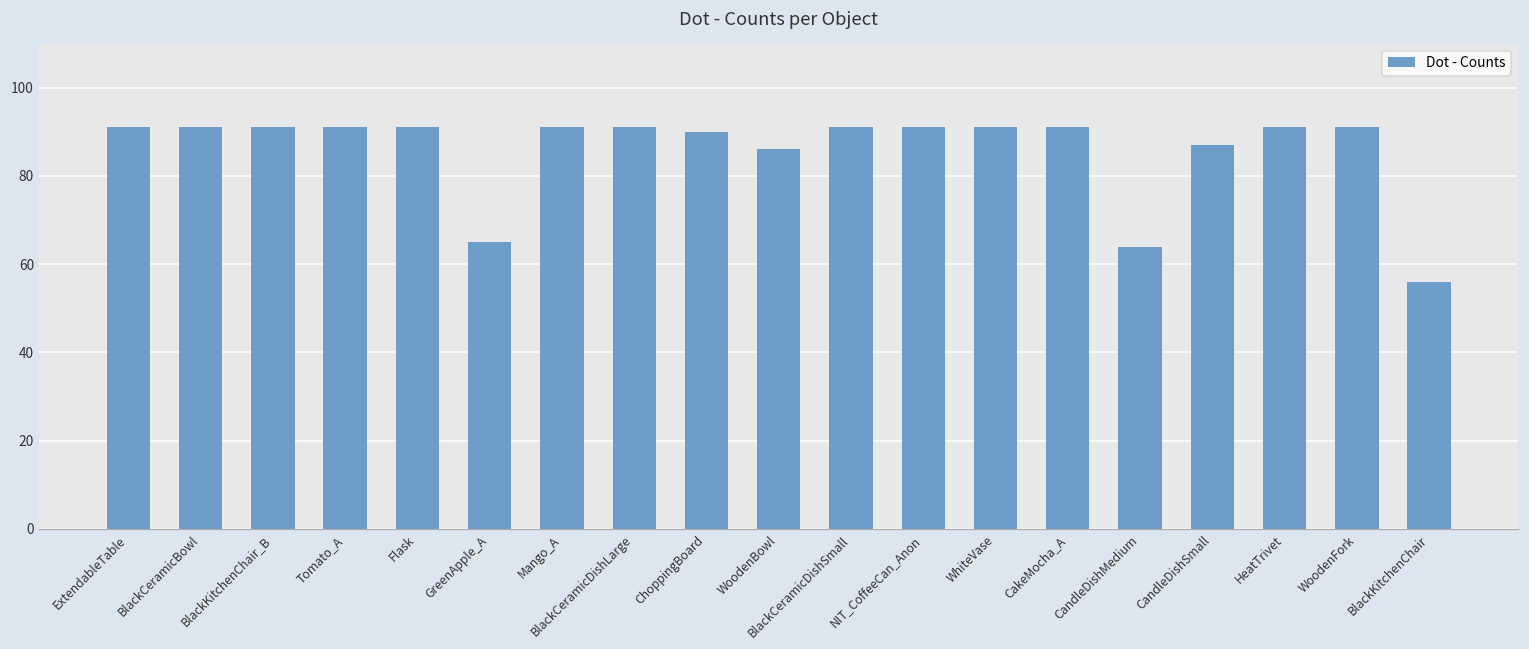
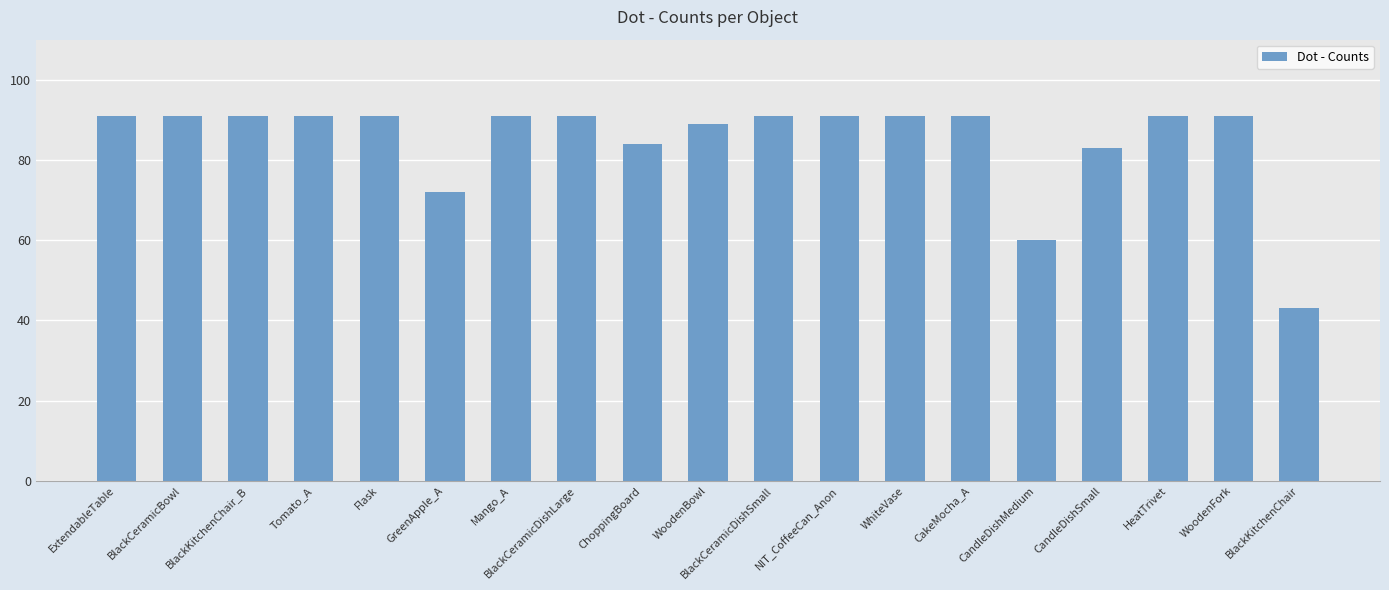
GreenApple_A: 65 -> 72
ChoppingBoard: 90 -> 84
WoodenBowl: 86 -> 89
CandleDishMedium: 64 -> 60
CandleDishSmall: 87 -> 83
BlackKitchenChair: 56 -> 43
